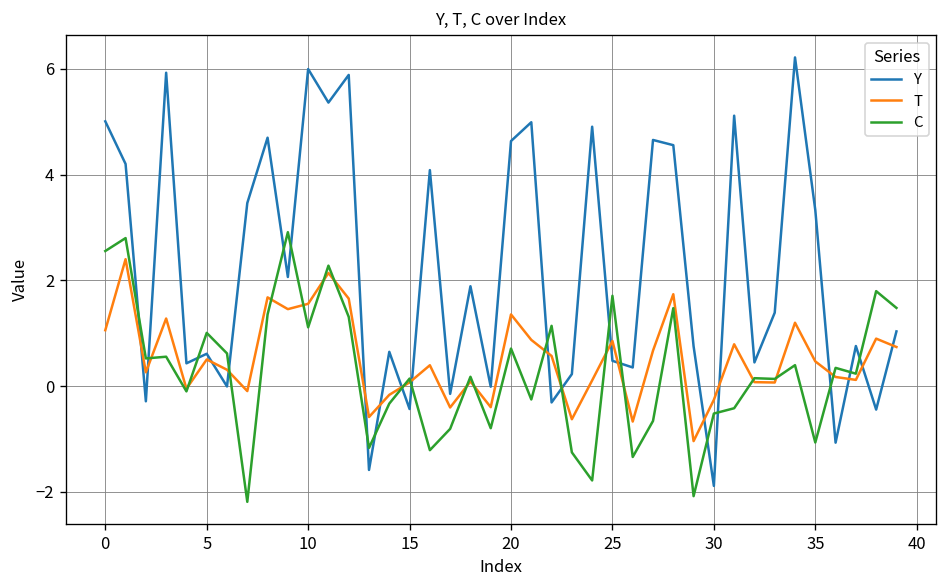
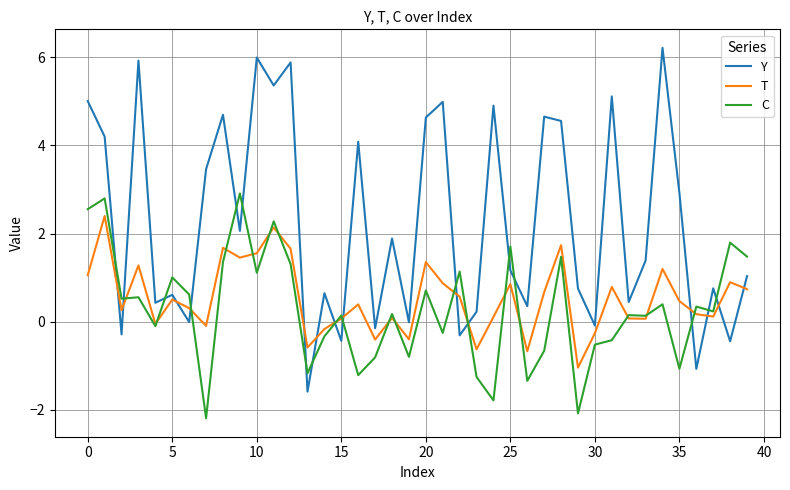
Y, 25: 0.5 -> 1.2
Y, 30: -1.9 -> -0.1
Y, 35: 3.3 -> 2.9
